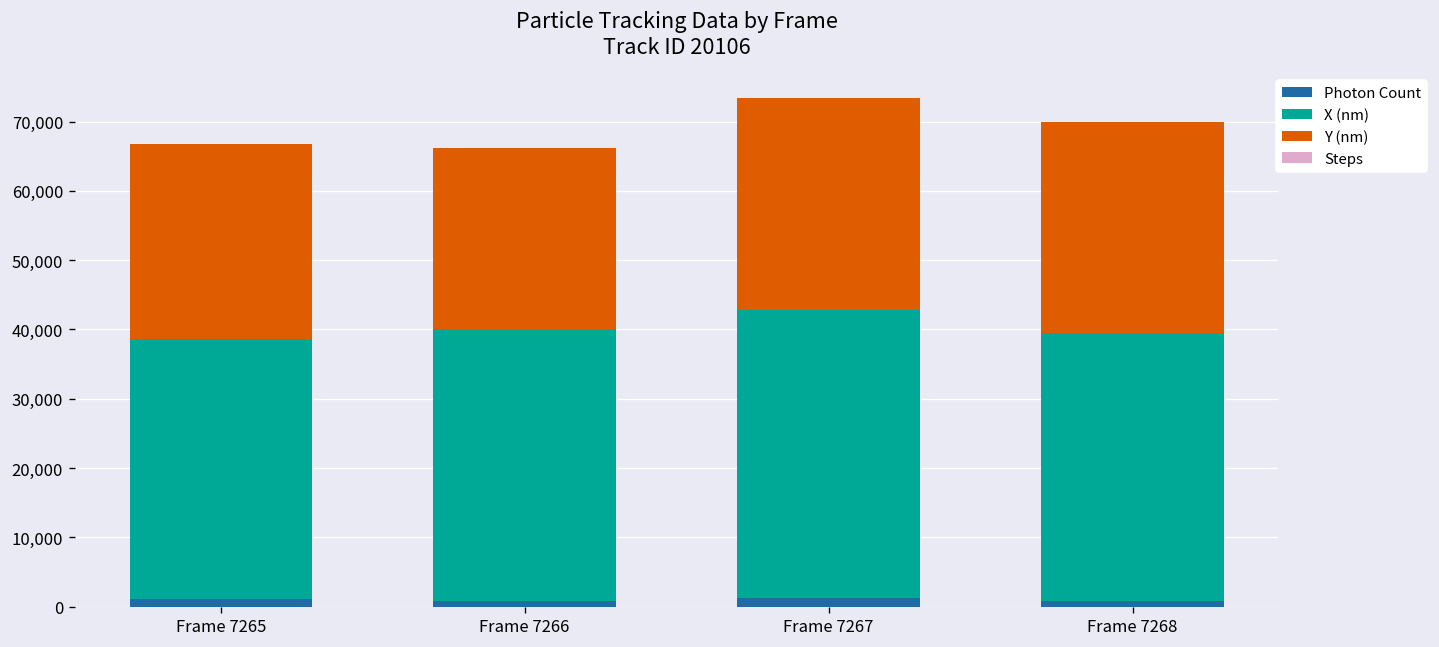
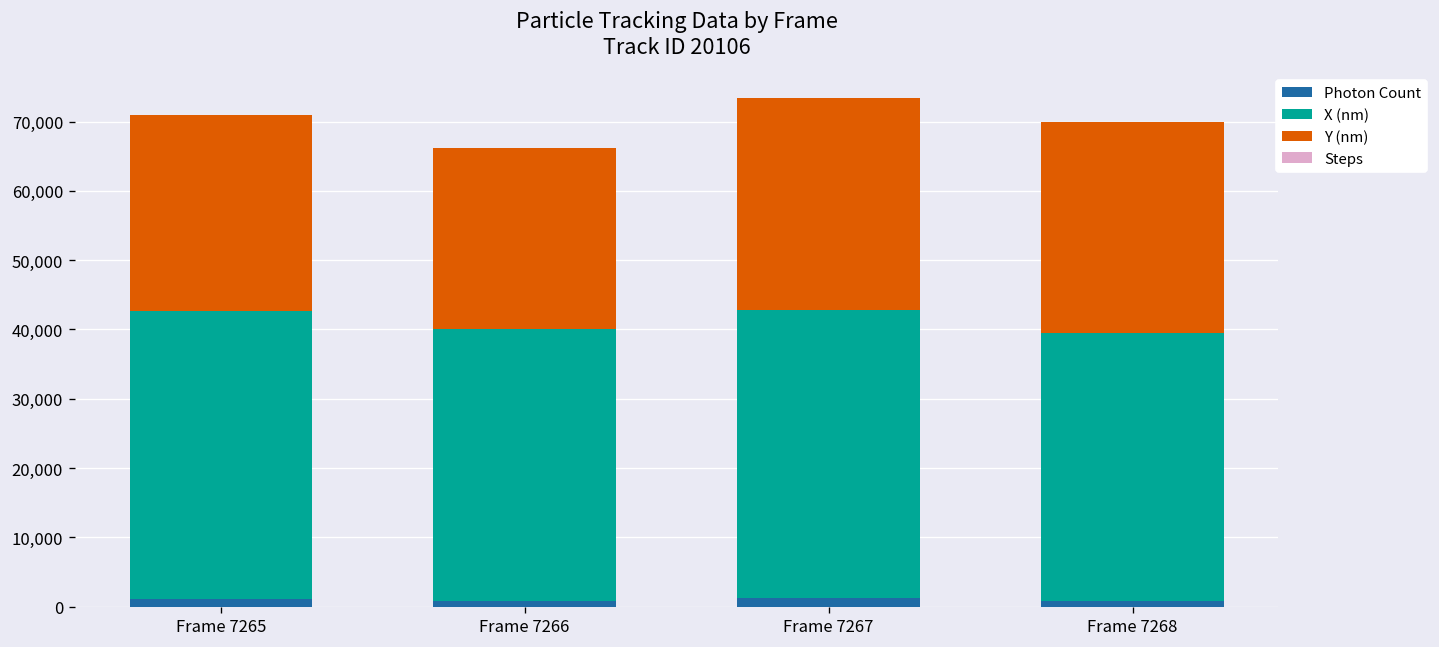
X (nm), Frame 7265: 37,000 -> 42,000
